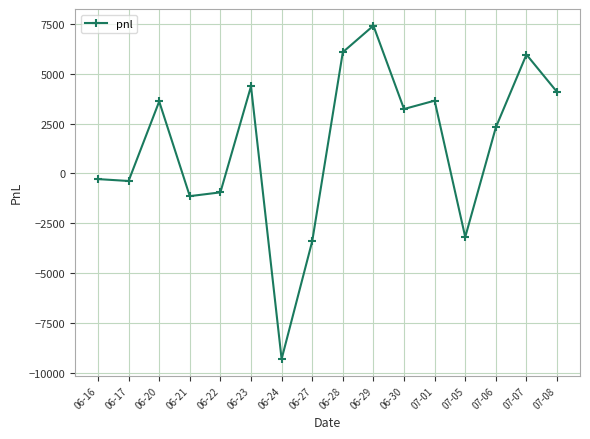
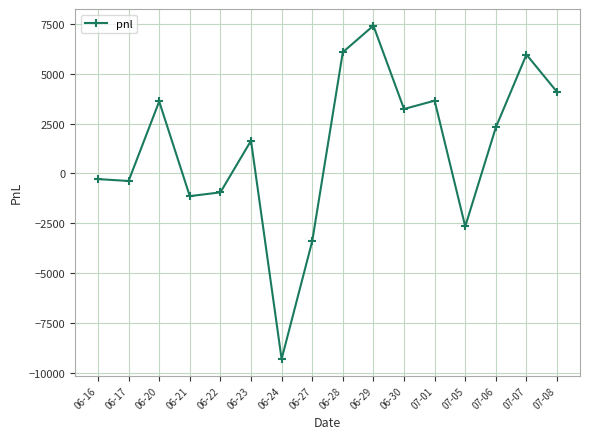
06-23: 4400 -> 1600
07-05: -3200 -> -2700
